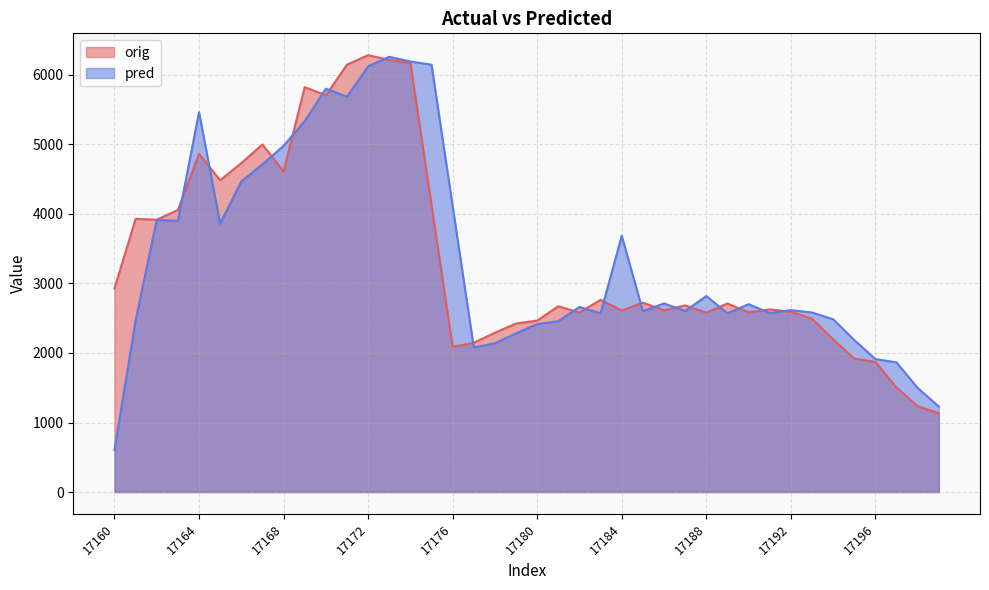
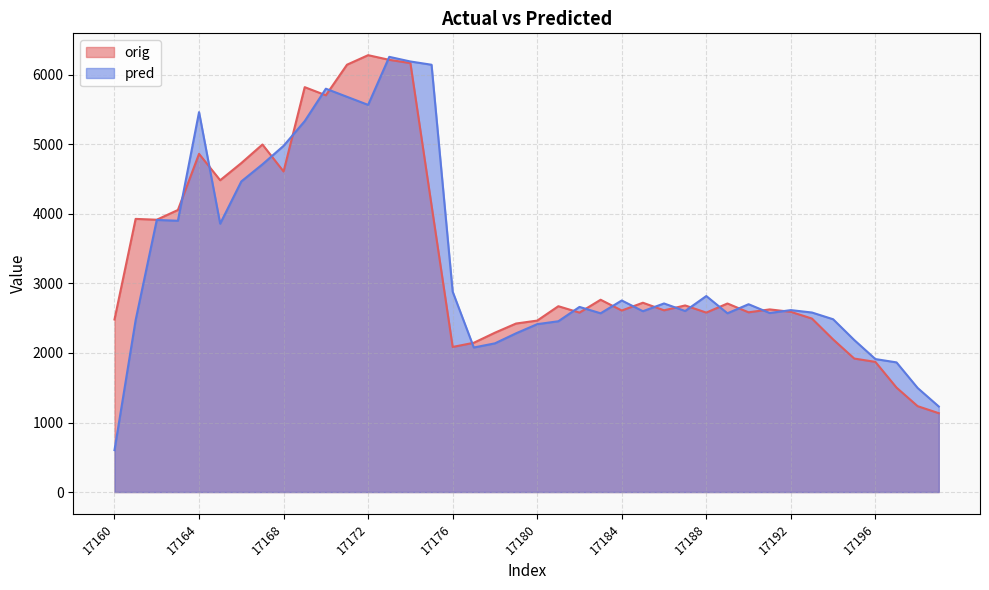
orig, 17160: 2900 -> 2500
pred, 17172: 6100 -> 5600
pred, 17176: 4100 -> 2900
pred, 17184: 3700 -> 2800
